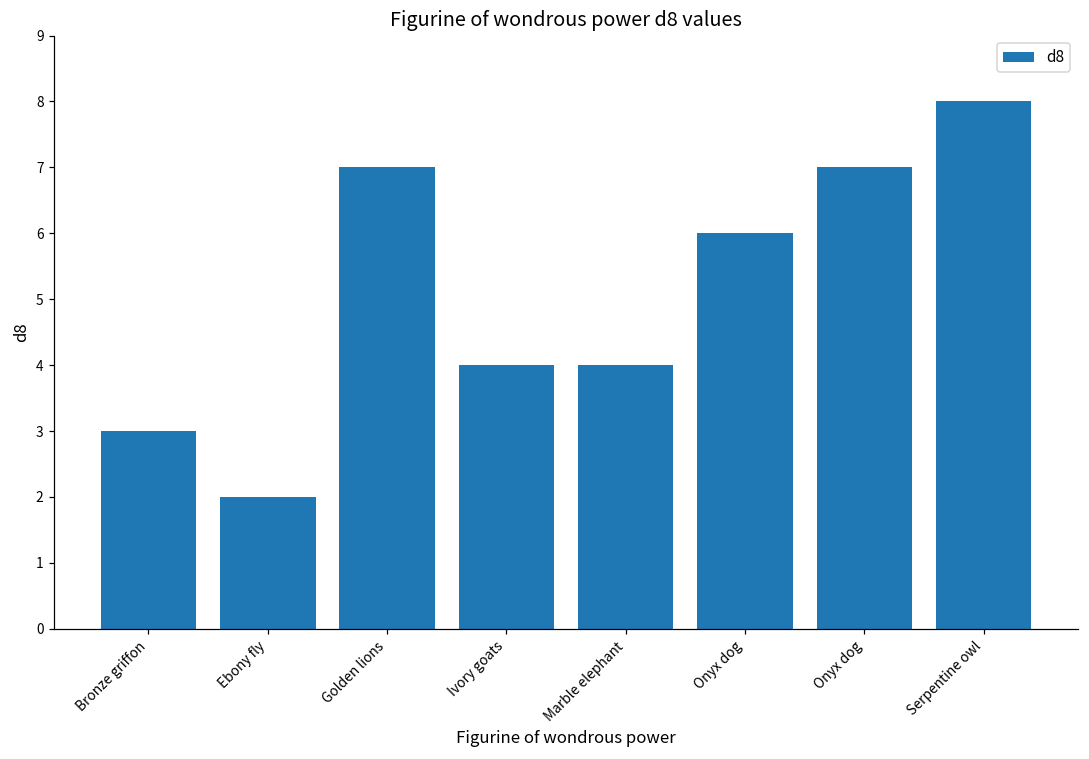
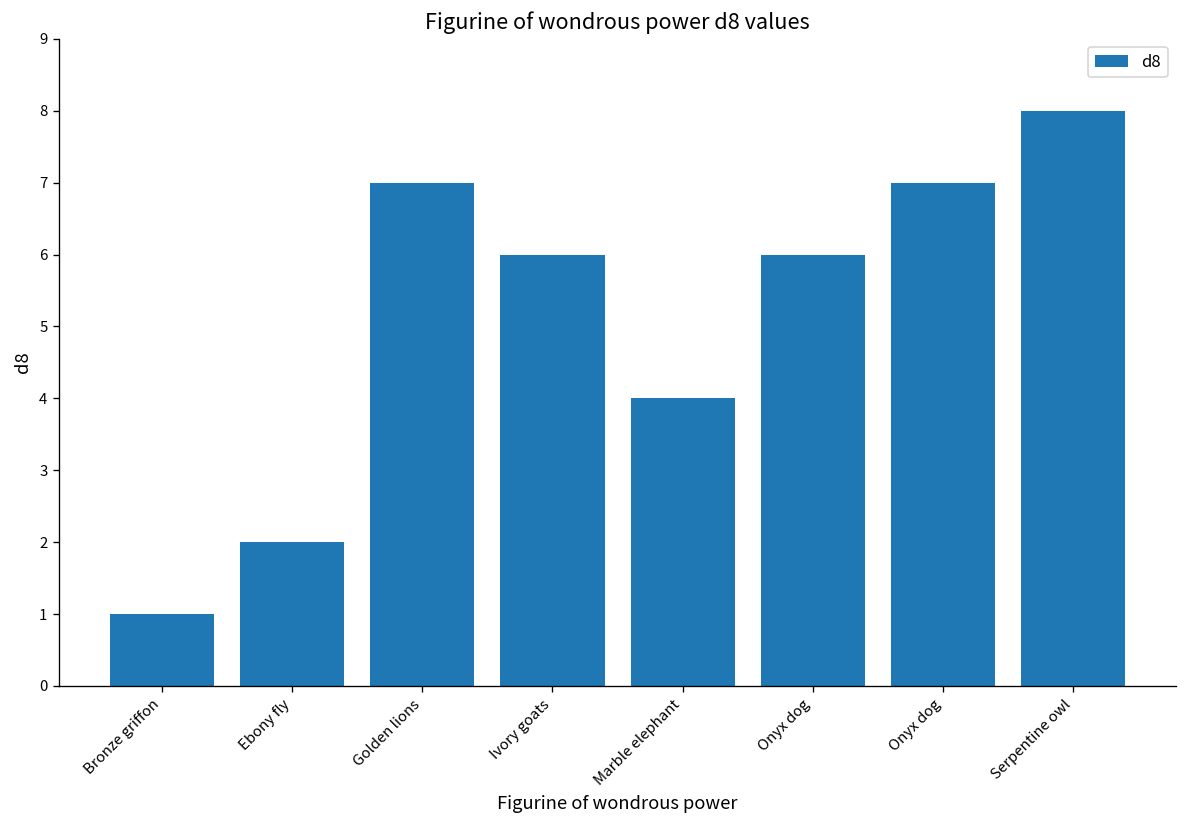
Bronze griffon: 3 -> 1
Ivory goats: 4 -> 6
